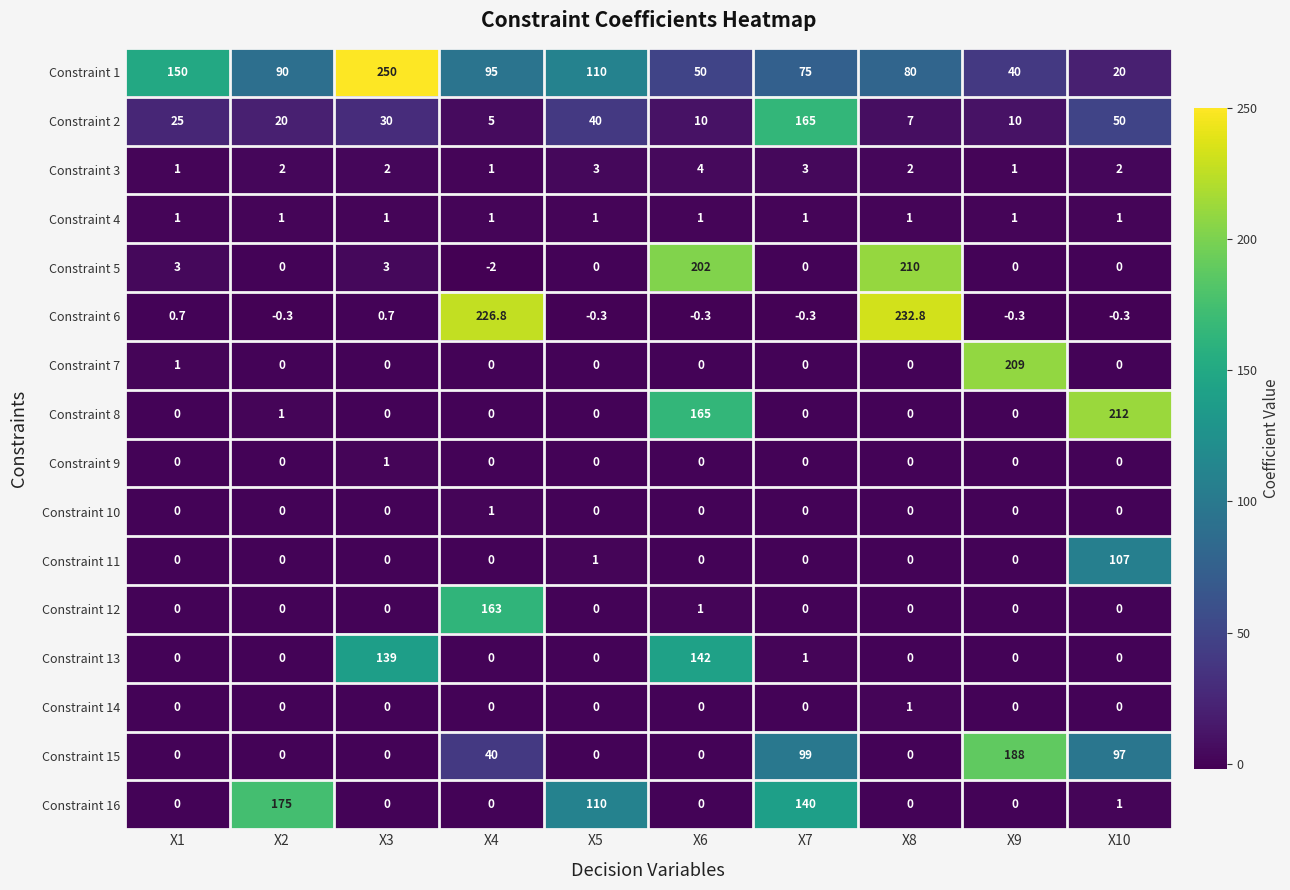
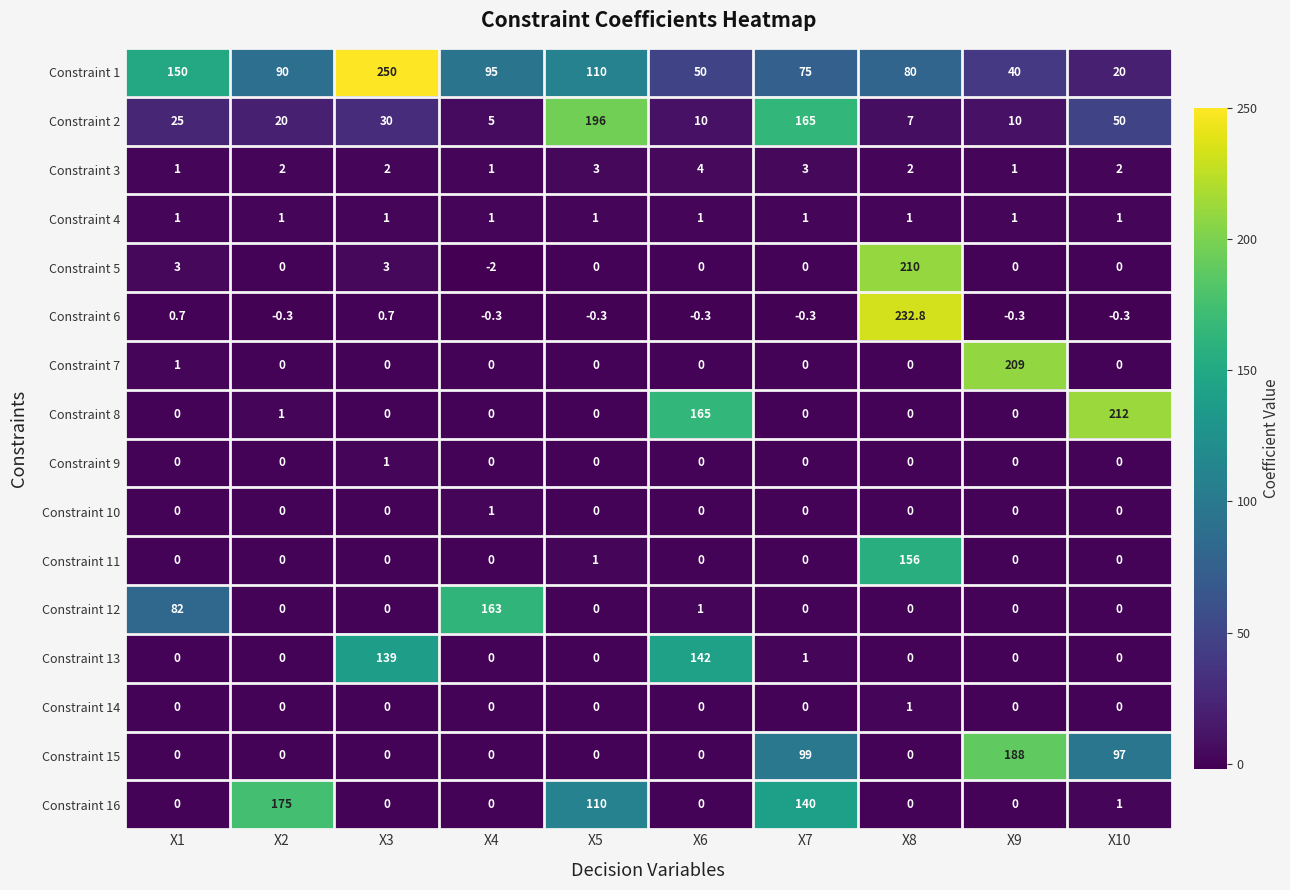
Constraint 2, X5: 40 -> 196
Constraint 5, X6: 202 -> 0
Constraint 6, X4: 226.8 -> -0.3
Constraint 11, X8: 0 -> 156
Constraint 11, X10: 107 -> 0
Constraint 12, X1: 0 -> 82
Constraint 15, X4: 40 -> 0
